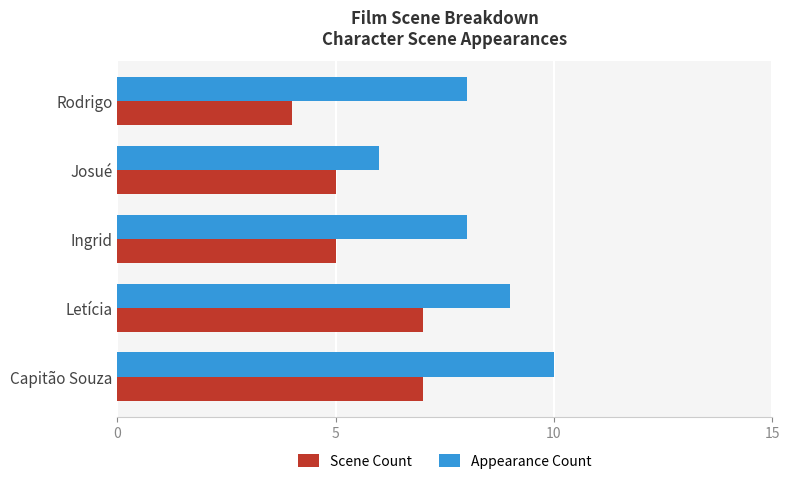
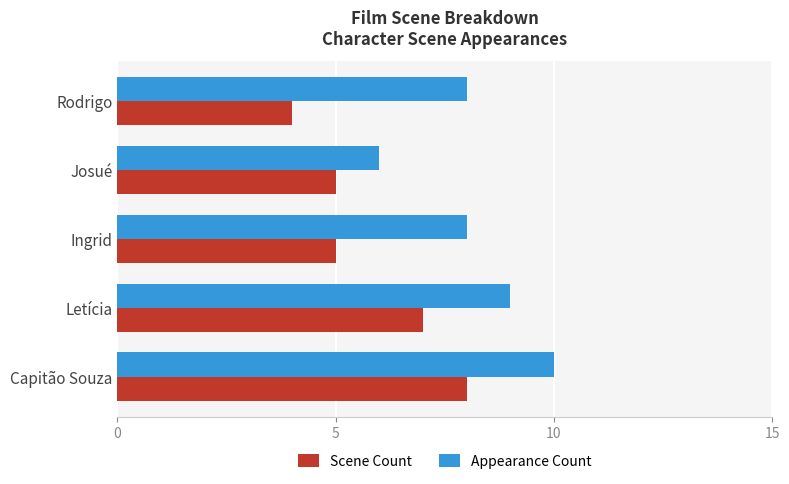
Scene Count, Capitão Souza: 7 -> 8
